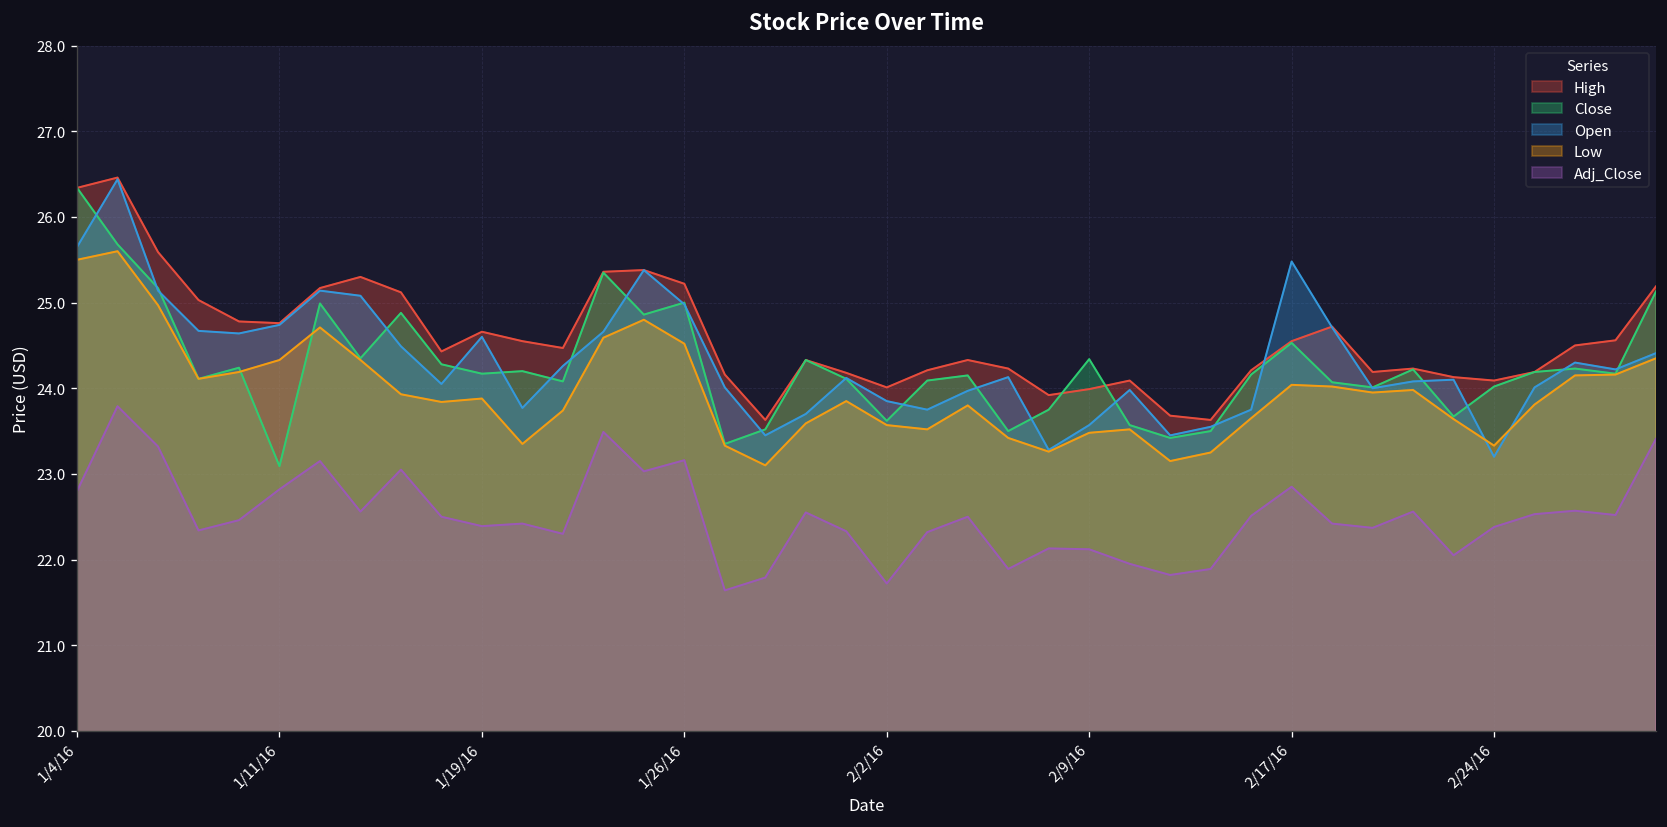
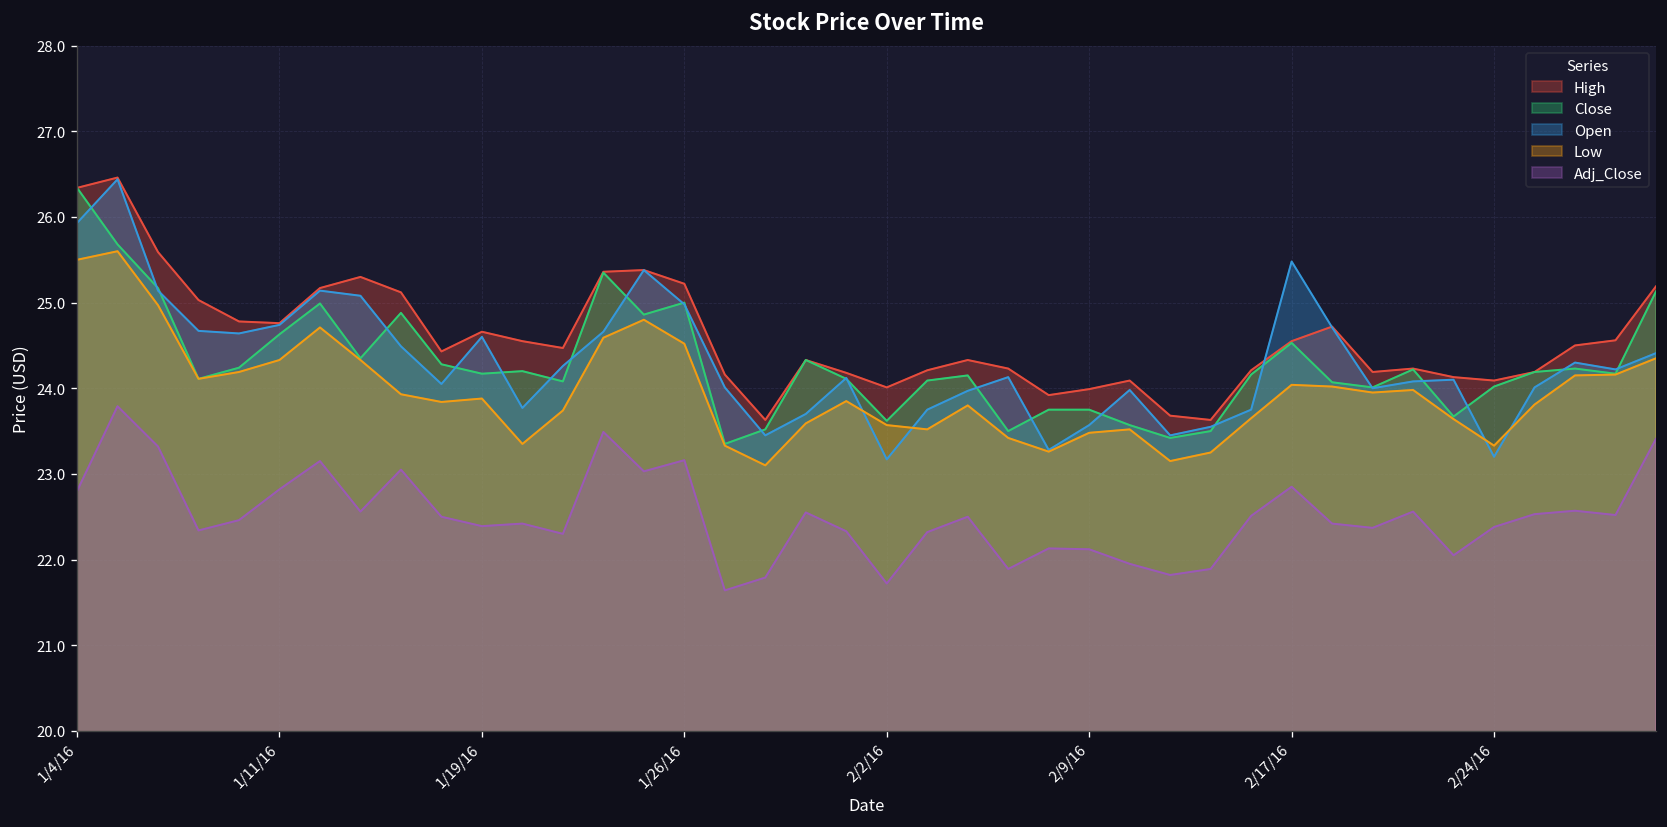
Open, 1/4/16: 25.7 -> 25.9
Close, 1/11/16: 23.1 -> 24.6
Open, 2/2/16: 23.9 -> 23.2
Close, 2/9/16: 24.3 -> 23.8
